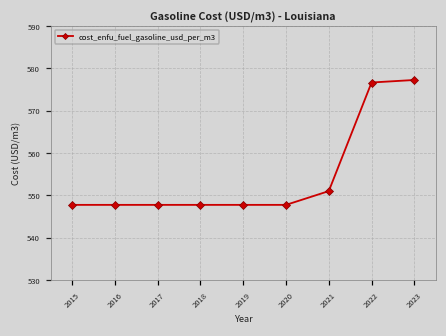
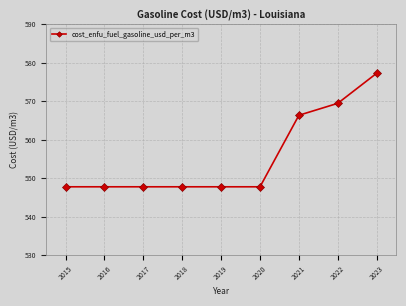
2021: 551 -> 566
2022: 577 -> 569
